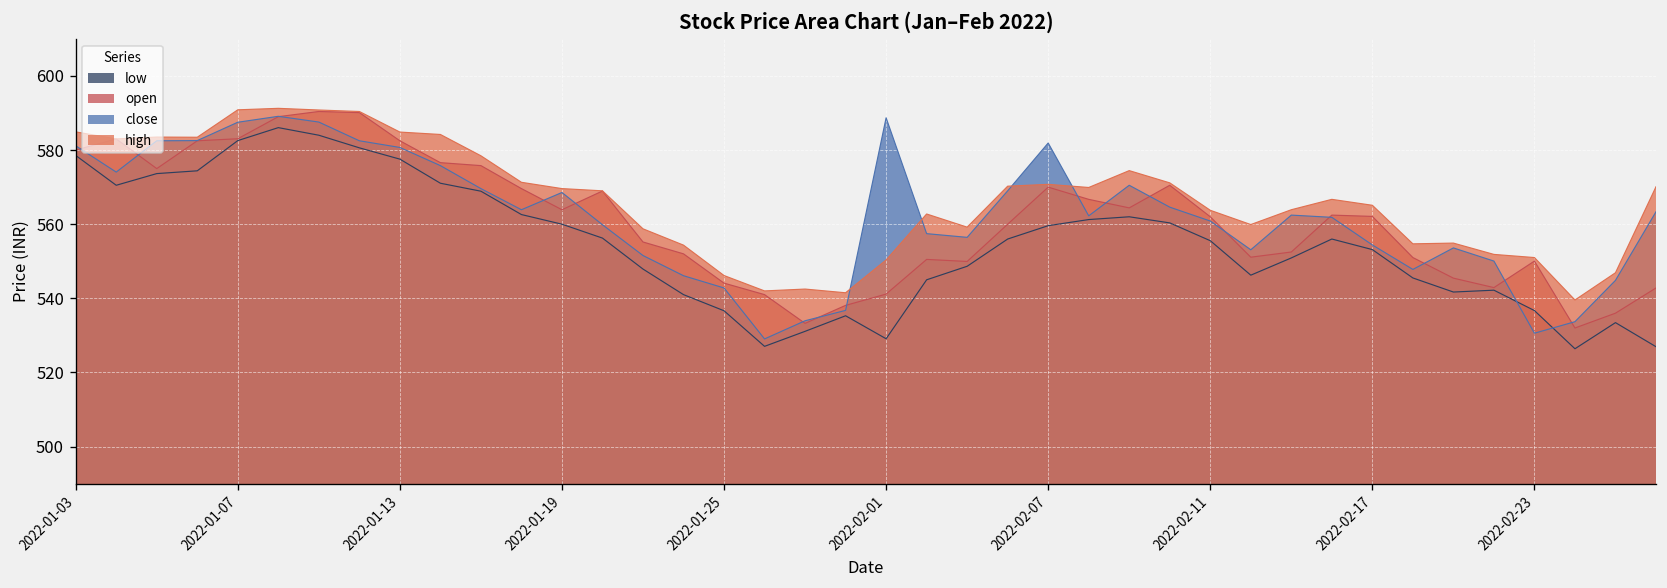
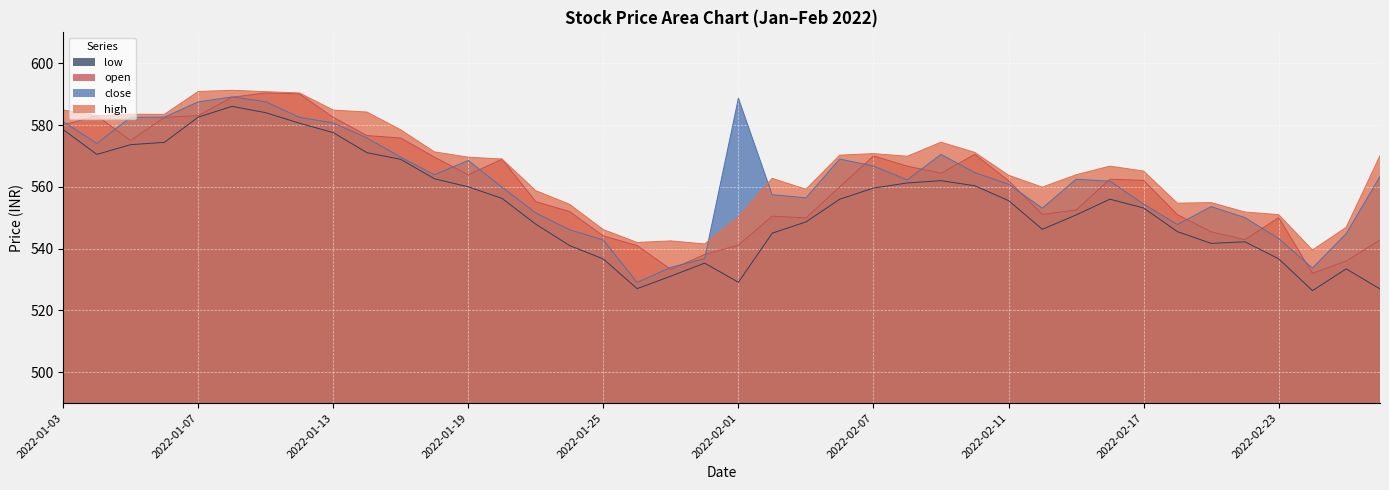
close, 2022-02-07: 582 -> 567
close, 2022-02-23: 531 -> 543
